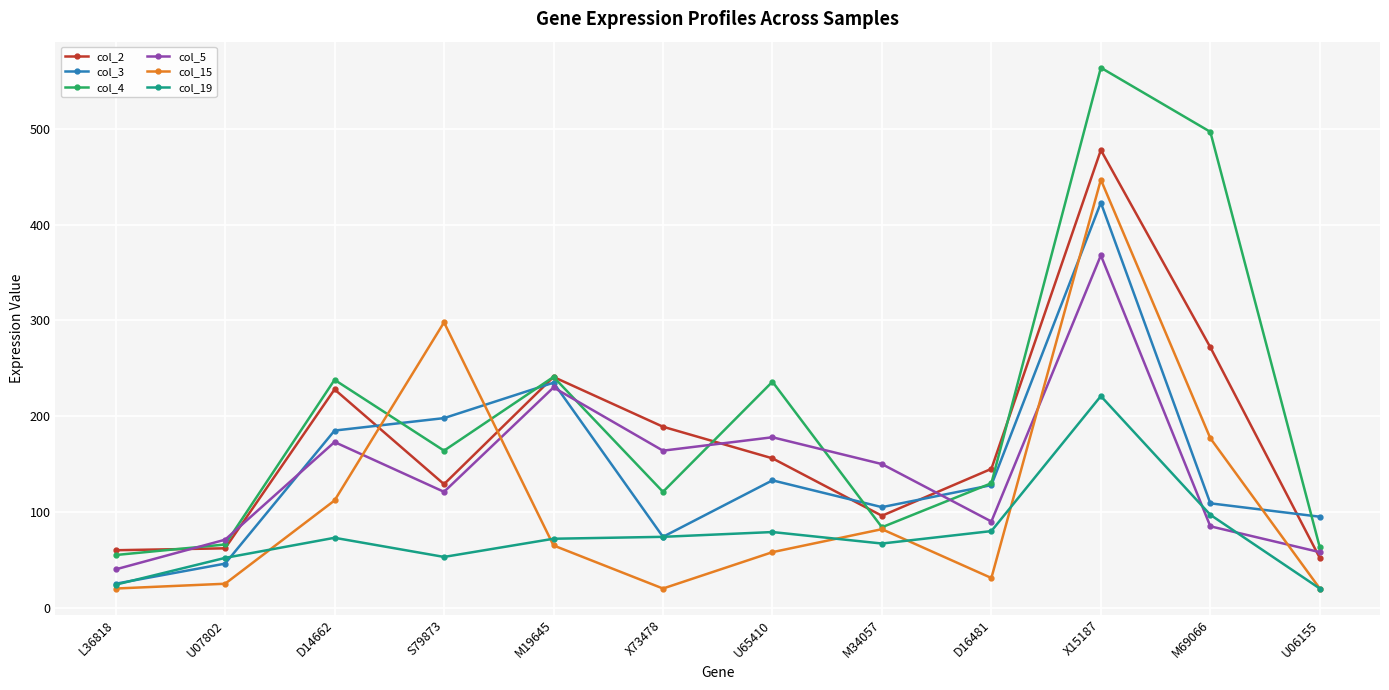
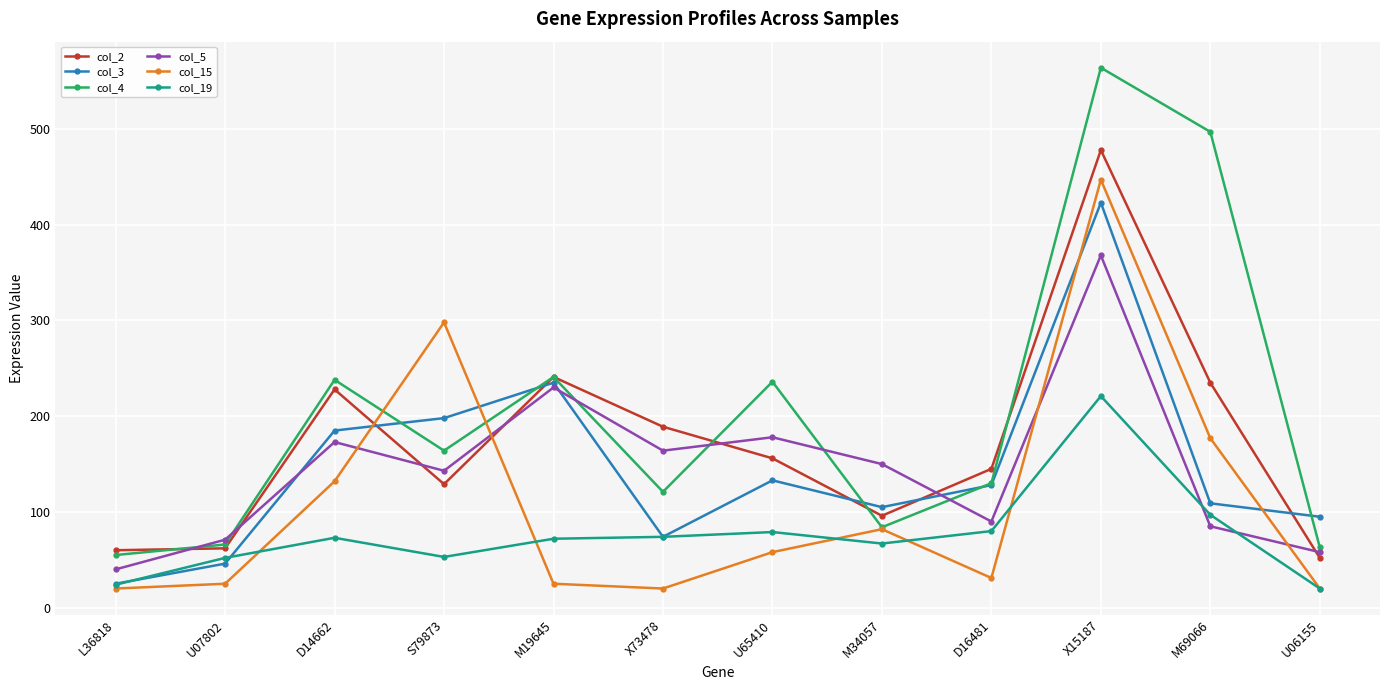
col_15, D14662: 110 -> 130
col_5, S79873: 120 -> 140
col_15, M19645: 70 -> 30
col_2, M69066: 270 -> 240
